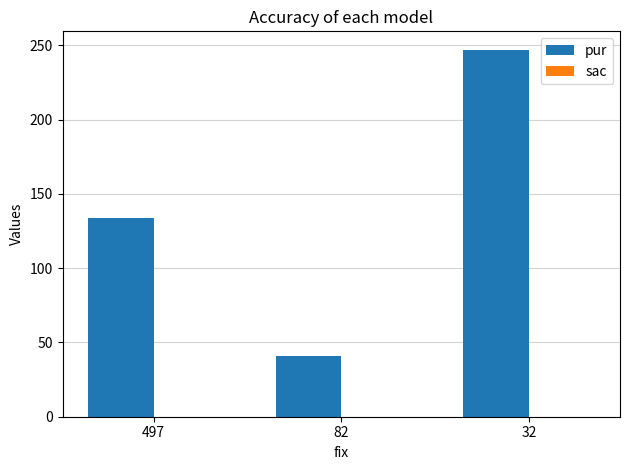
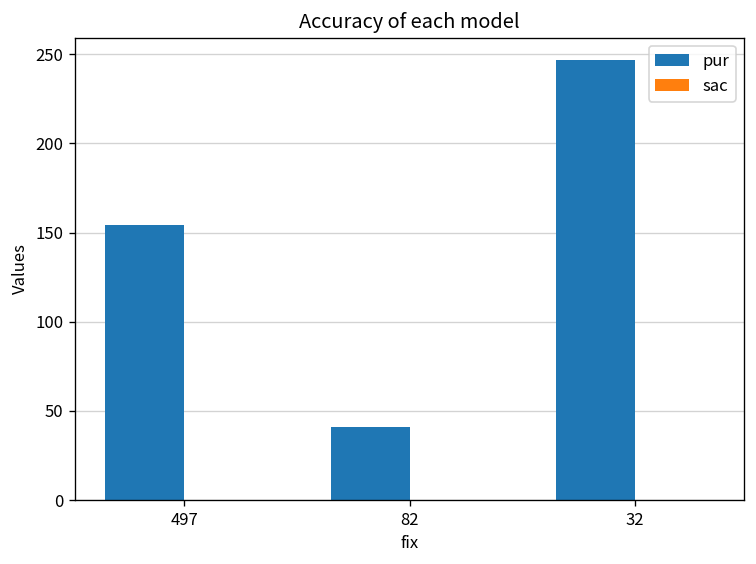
pur, 497: 134 -> 154
